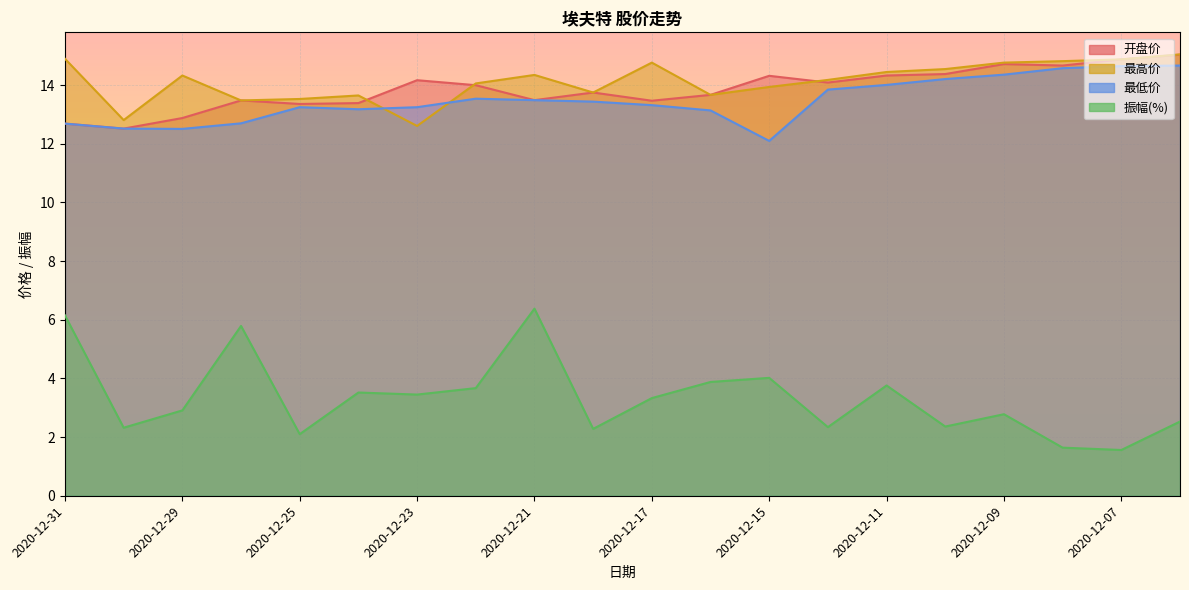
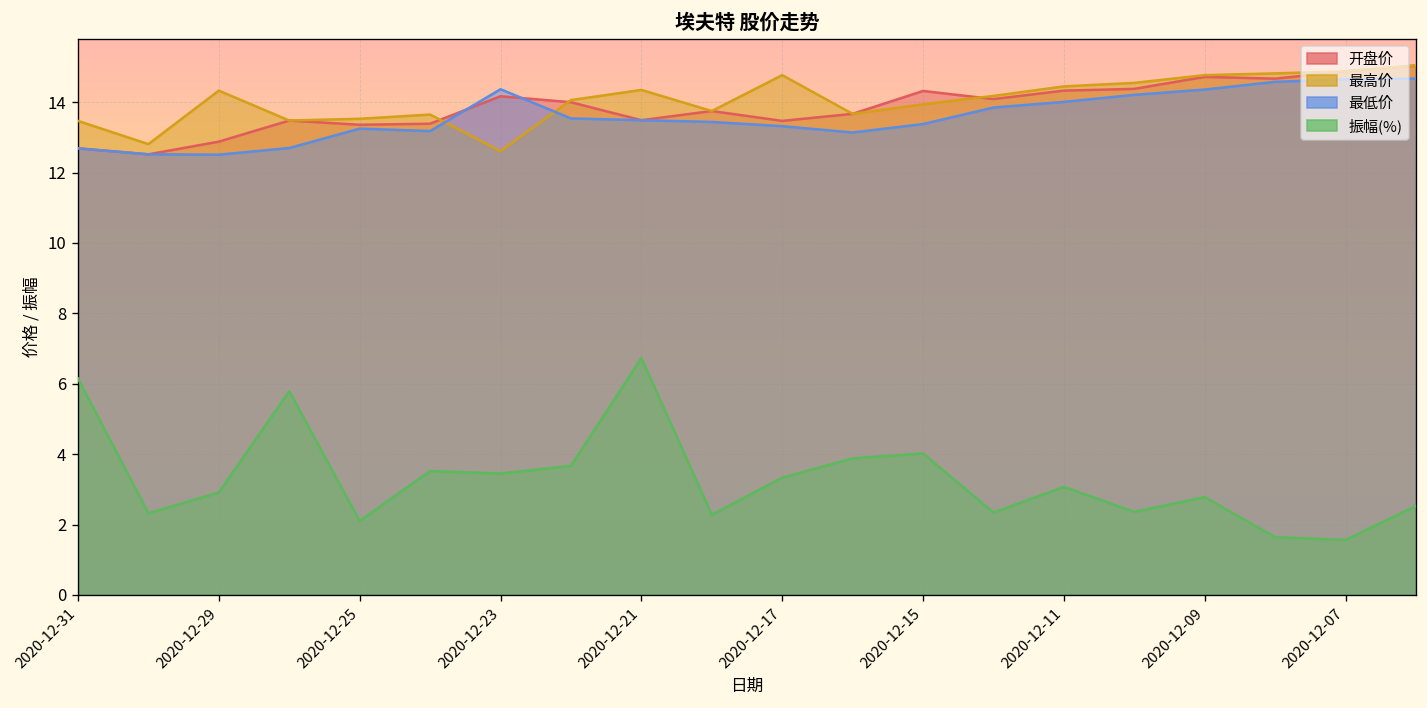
最高价, 2020-12-31: 14.9 -> 13.5
最低价, 2020-12-23: 13.3 -> 14.4
振幅(%), 2020-12-21: 6.4 -> 6.7
最低价, 2020-12-15: 12.1 -> 13.4
振幅(%), 2020-12-11: 3.8 -> 3.1
